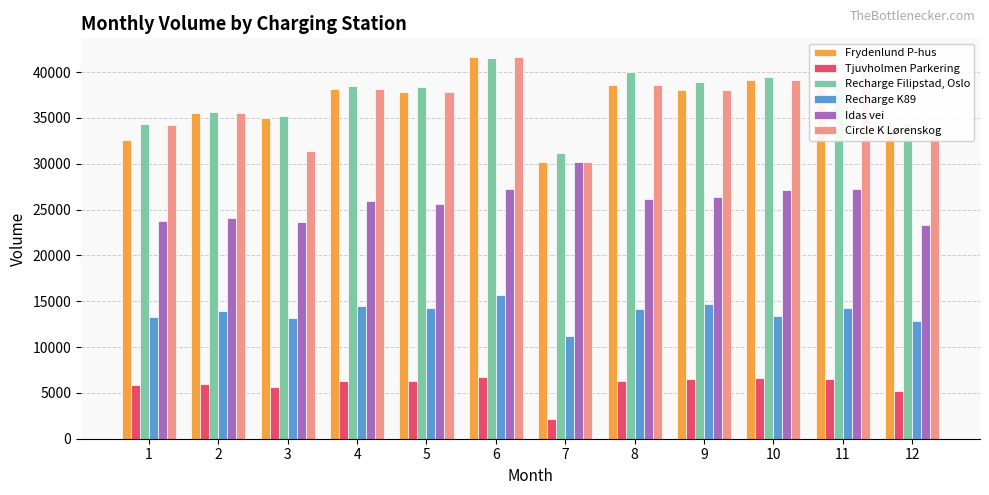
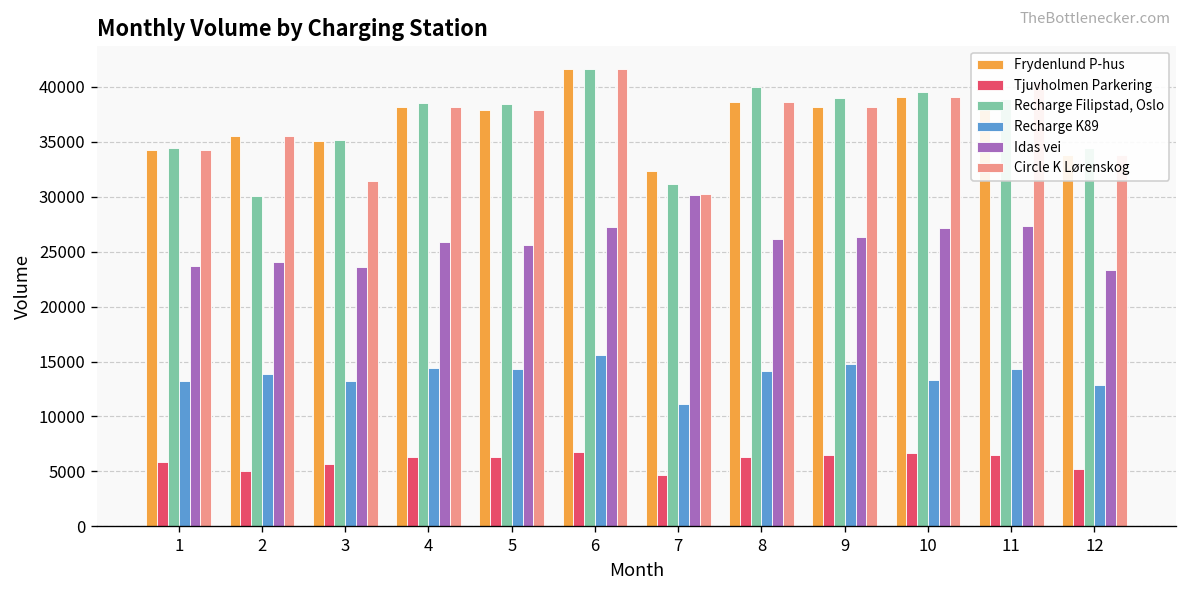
Frydenlund P-hus, 1: 33000 -> 34000
Tjuvholmen Parkering, 2: 6000 -> 5000
Recharge Filipstad, Oslo, 2: 36000 -> 30000
Frydenlund P-hus, 7: 30000 -> 32000
Tjuvholmen Parkering, 7: 2000 -> 5000
